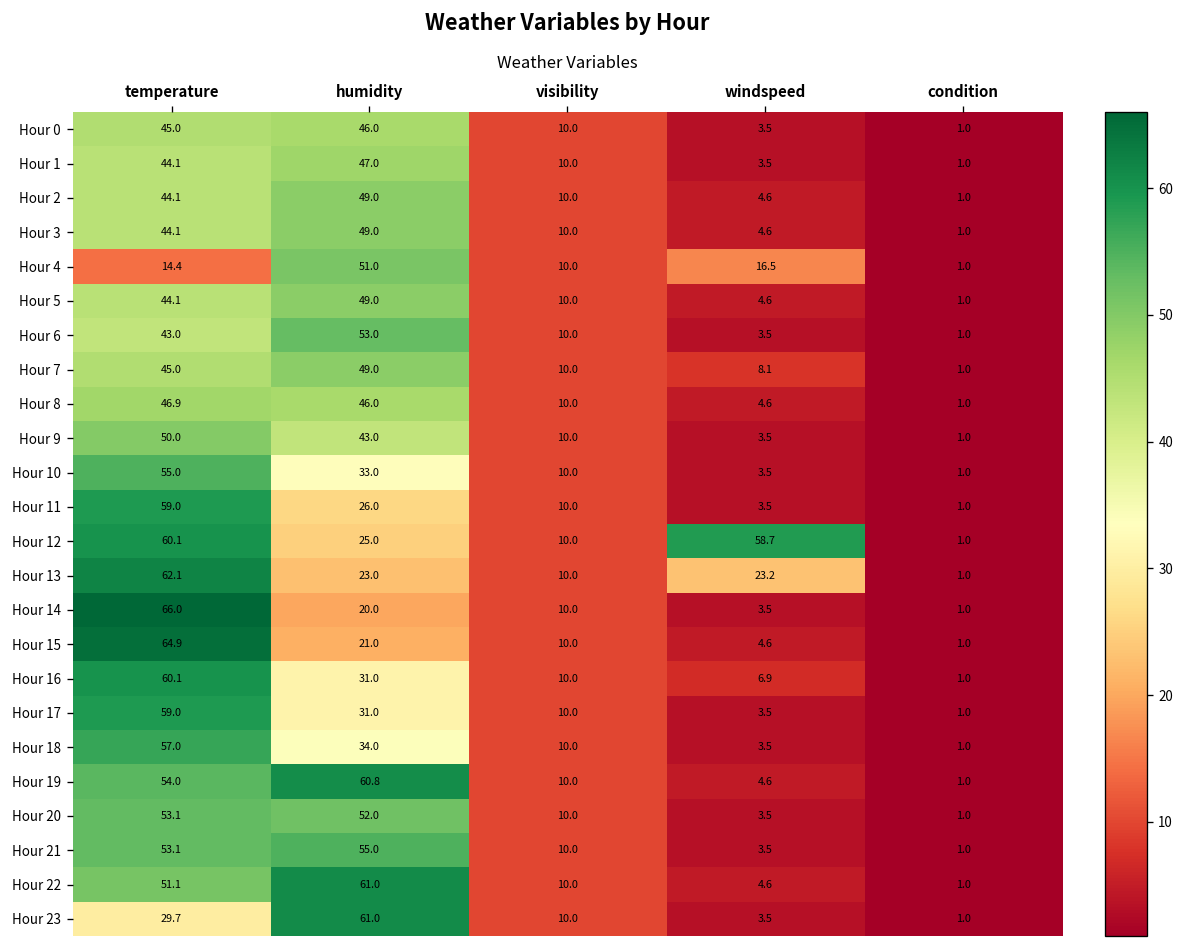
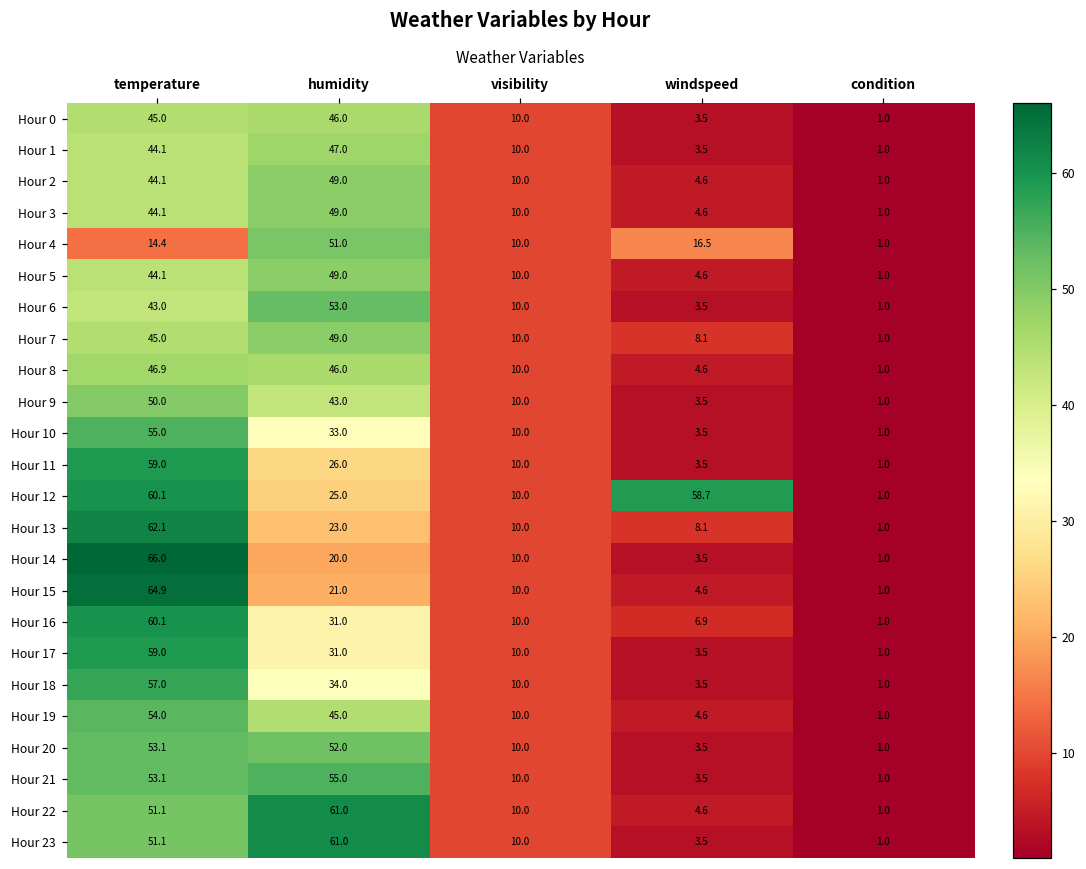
Hour 13, windspeed: 23.2 -> 8.1
Hour 19, humidity: 60.8 -> 45.0
Hour 23, temperature: 29.7 -> 51.1
